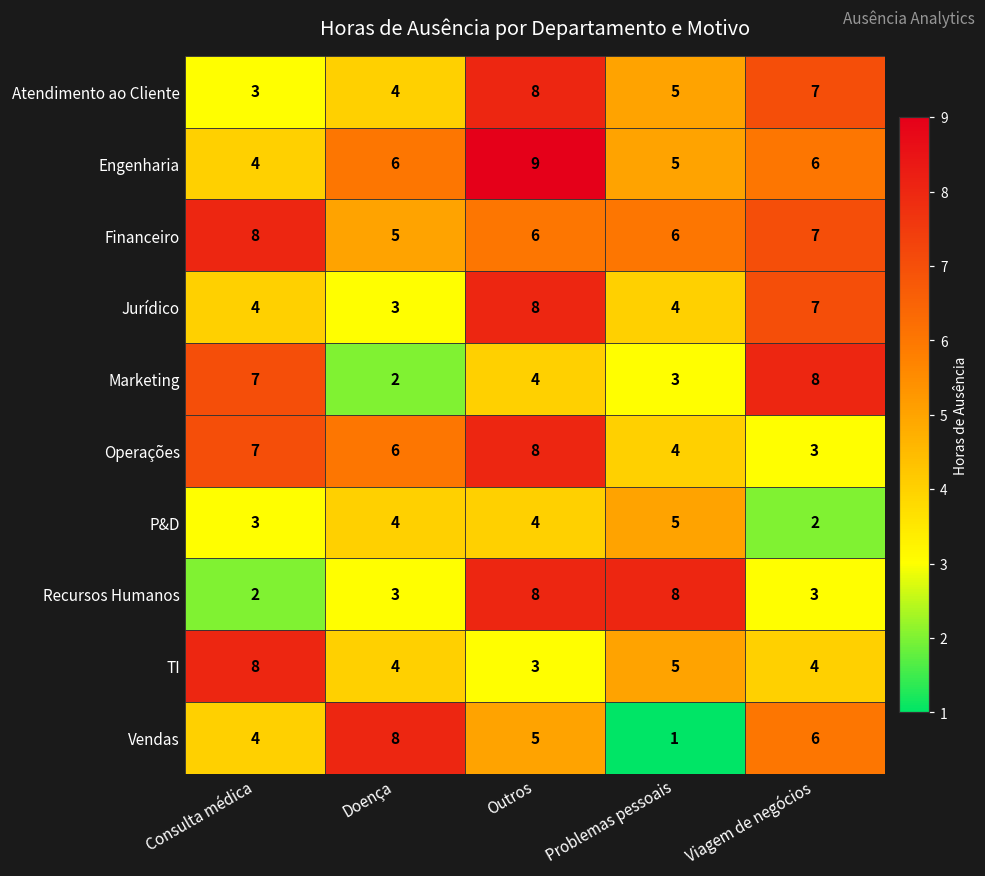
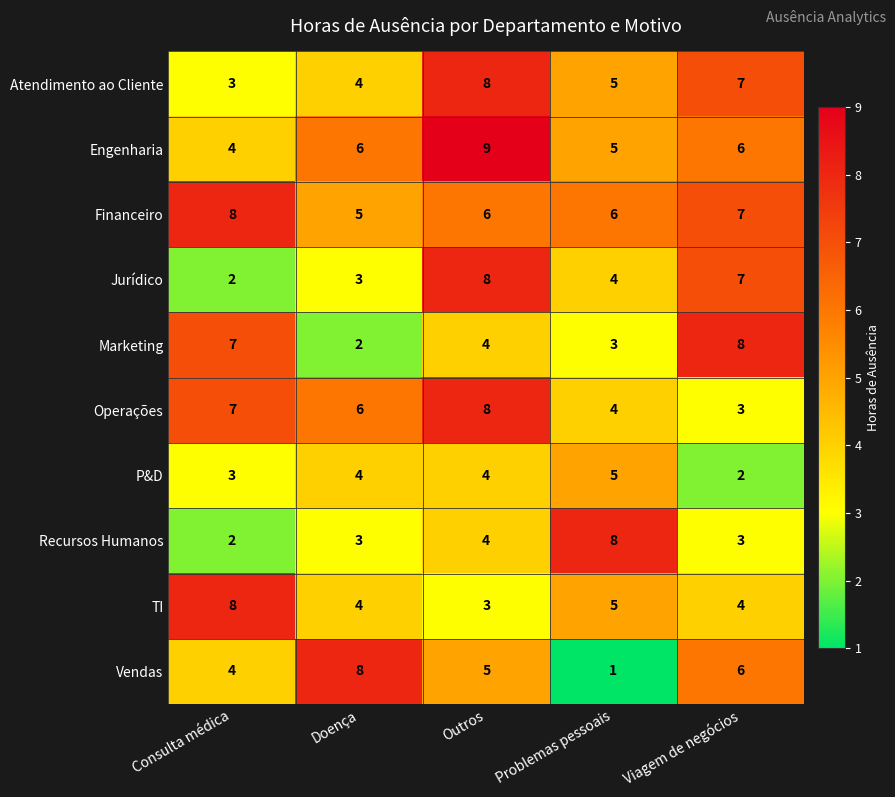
Jurídico, Consulta médica: 4 -> 2
Recursos Humanos, Outros: 8 -> 4
